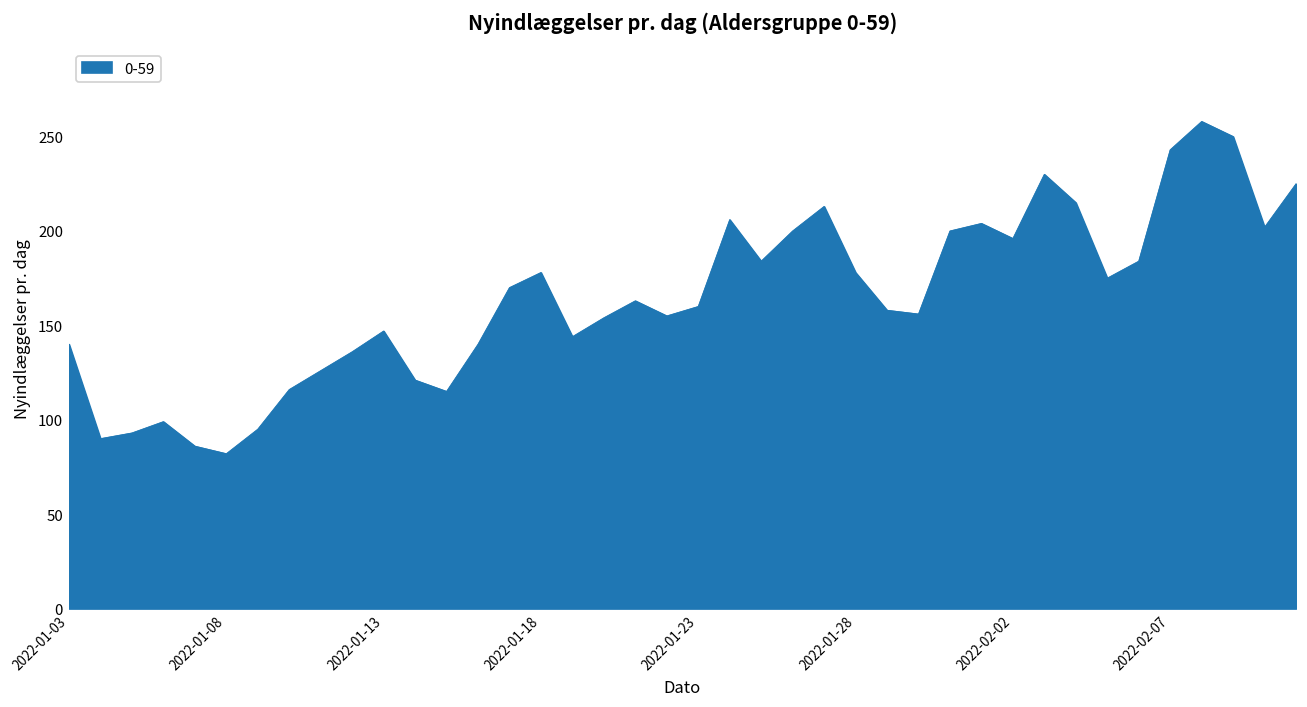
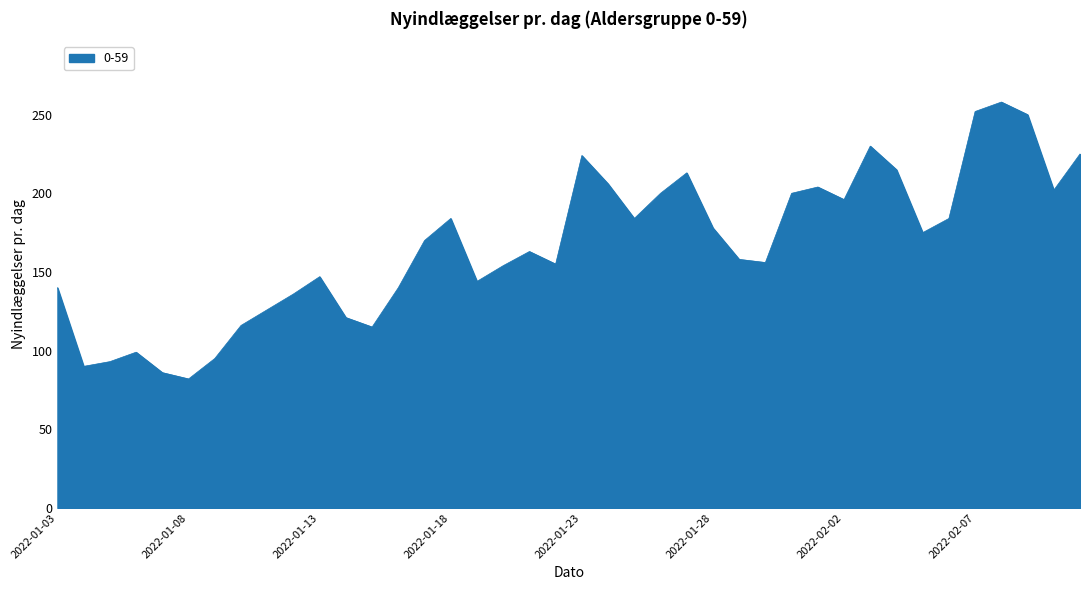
2022-01-18: 178 -> 184
2022-01-23: 160 -> 224
2022-02-07: 243 -> 252
